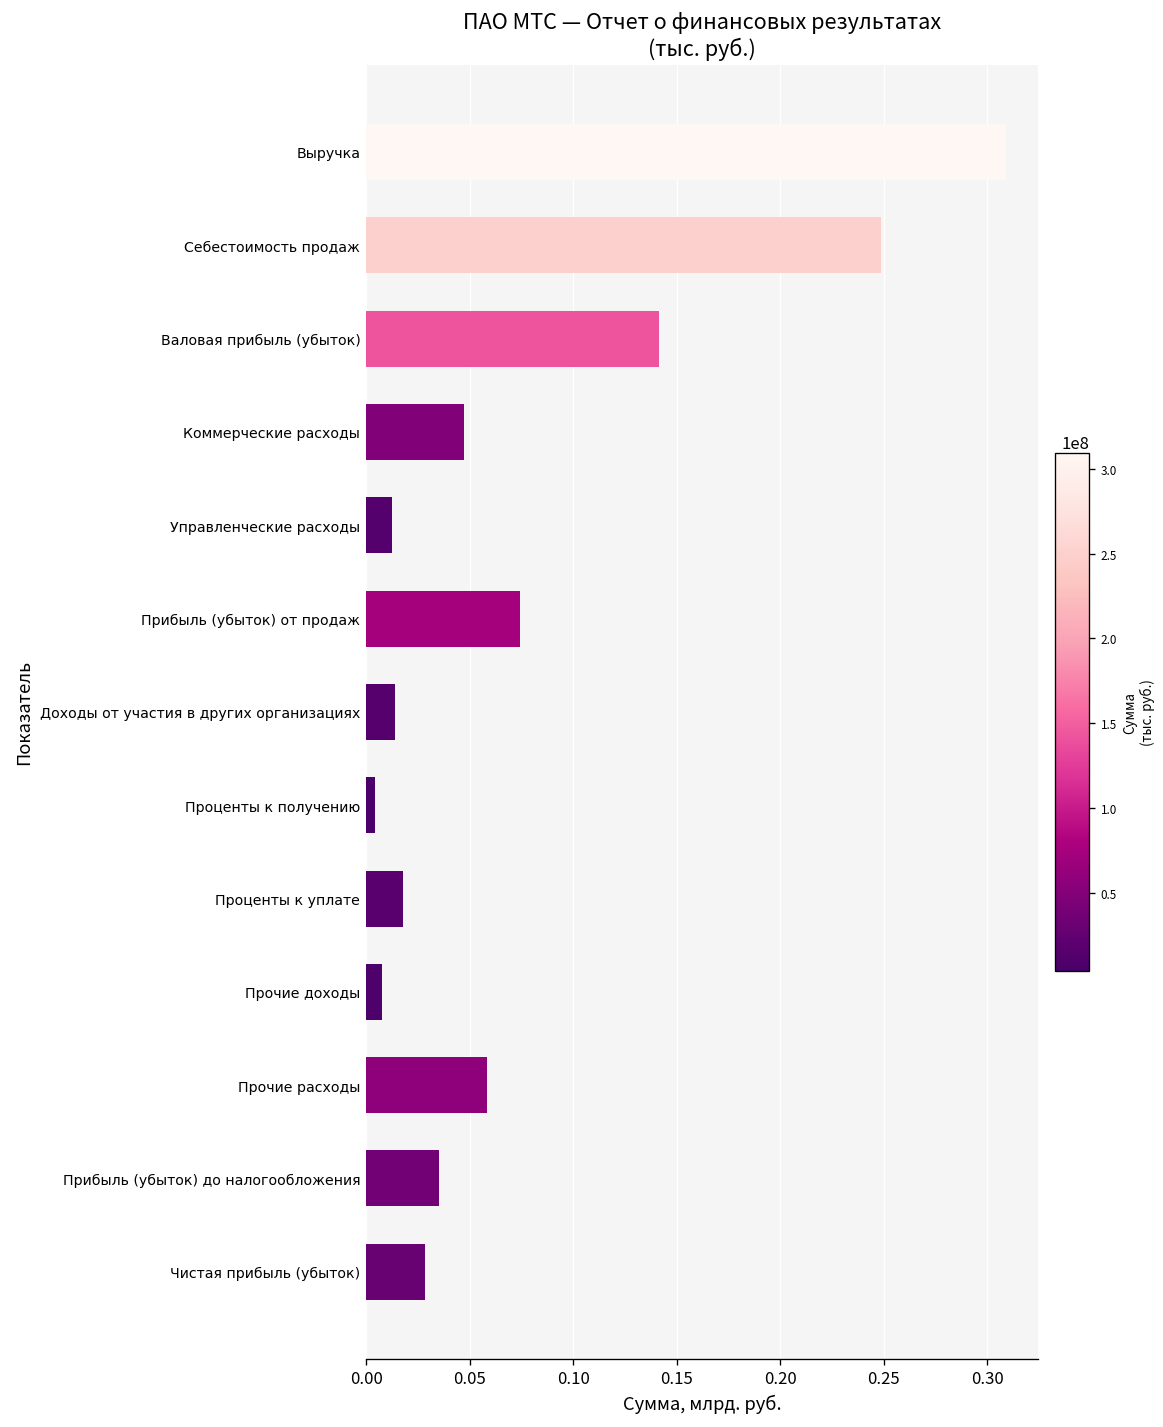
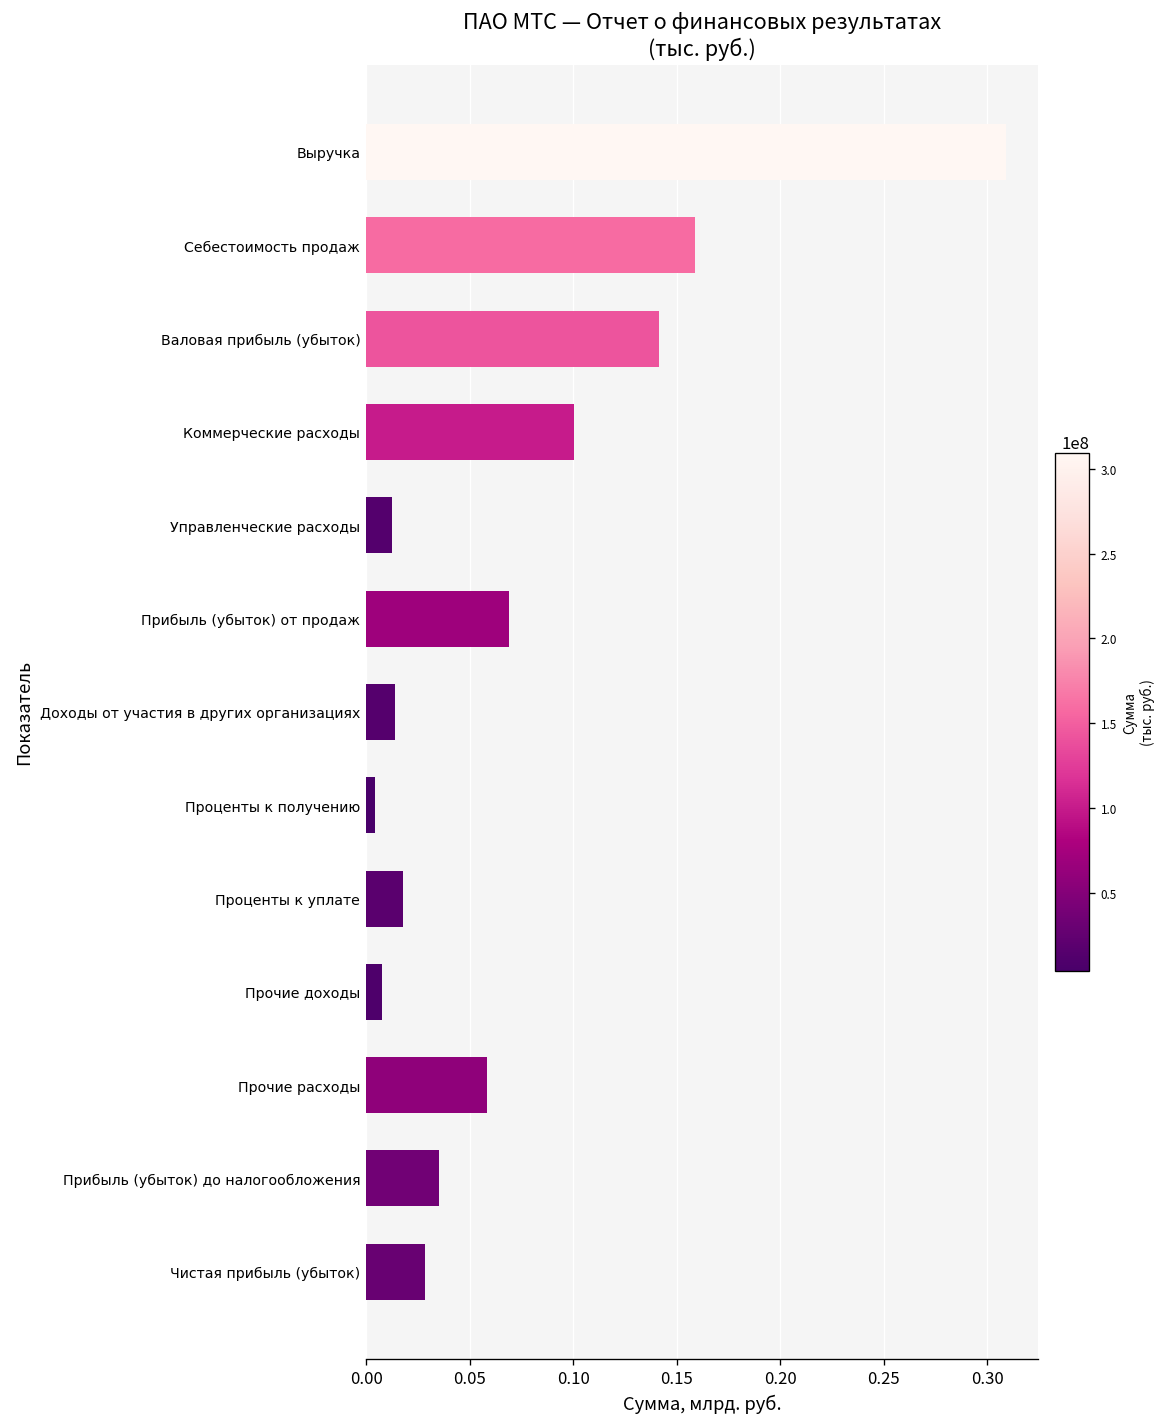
Себестоимость продаж: 0.248 -> 0.159
Коммерческие расходы: 0.047 -> 0.100
Прибыль (убыток) от продаж: 0.074 -> 0.069
